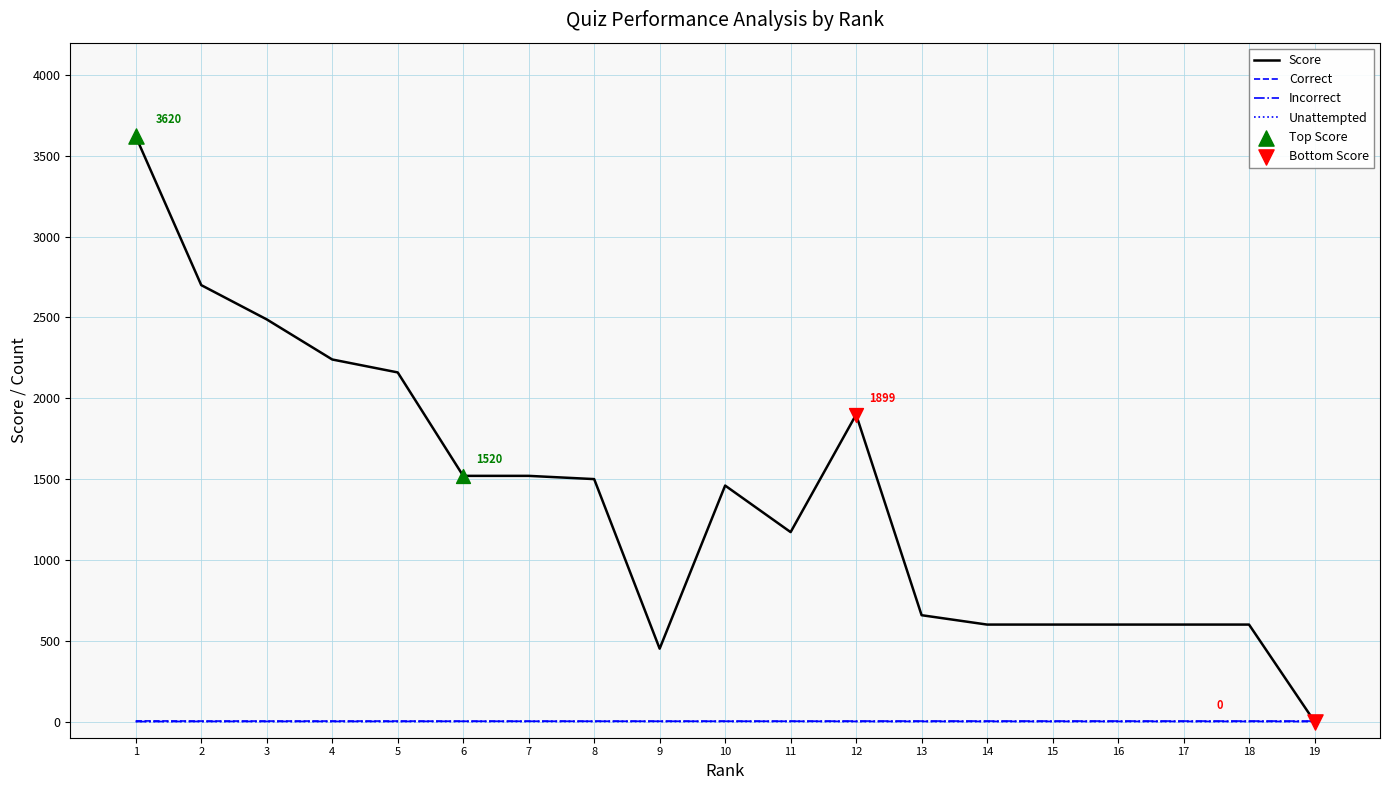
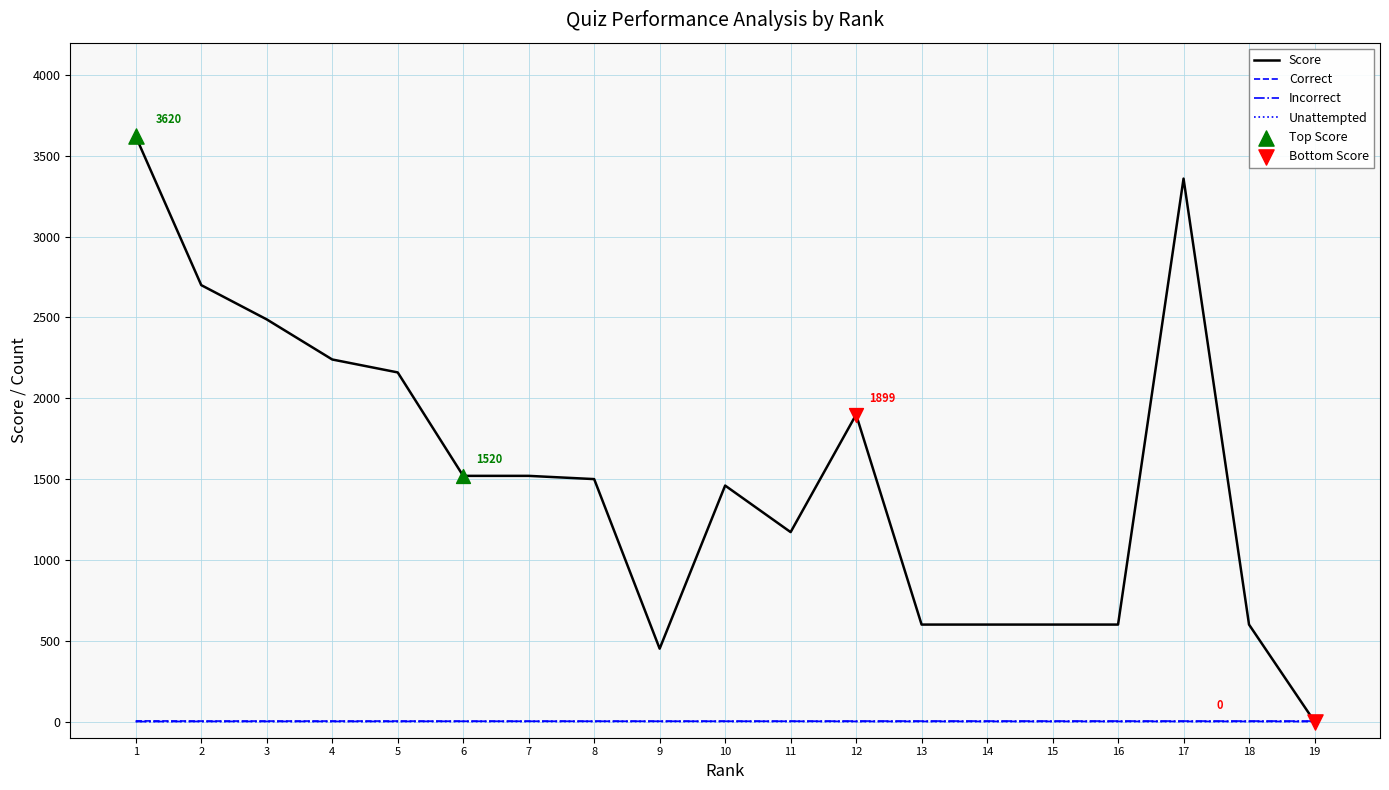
Score, 13: 660 -> 600
Score, 17: 600 -> 3360
